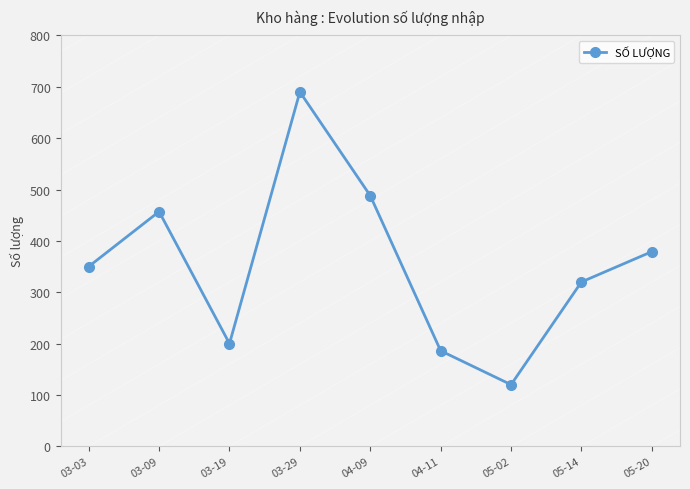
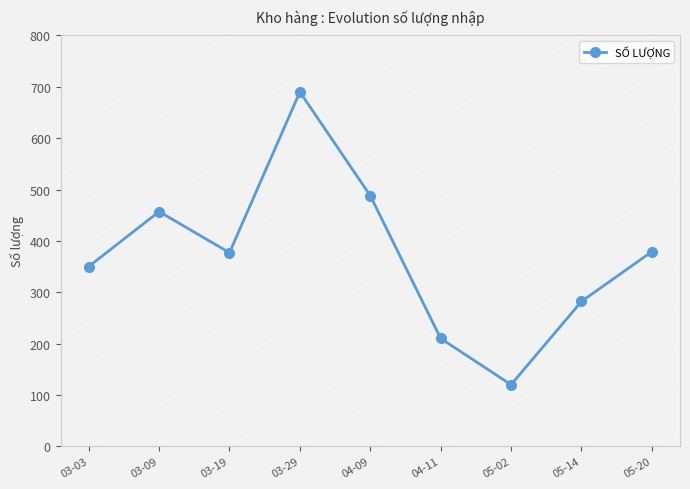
03-19: 200 -> 380
04-11: 190 -> 210
05-14: 320 -> 280
